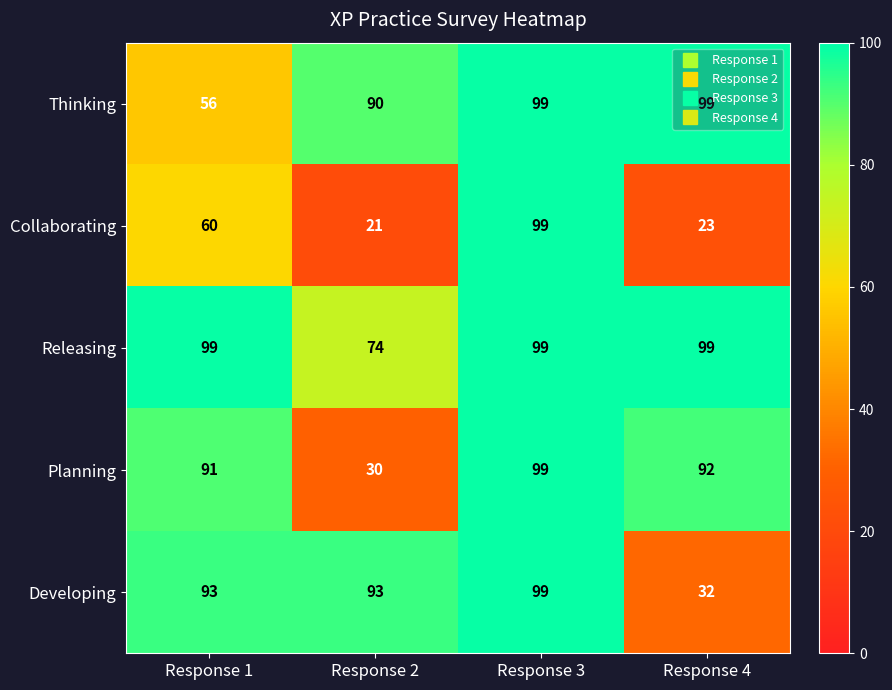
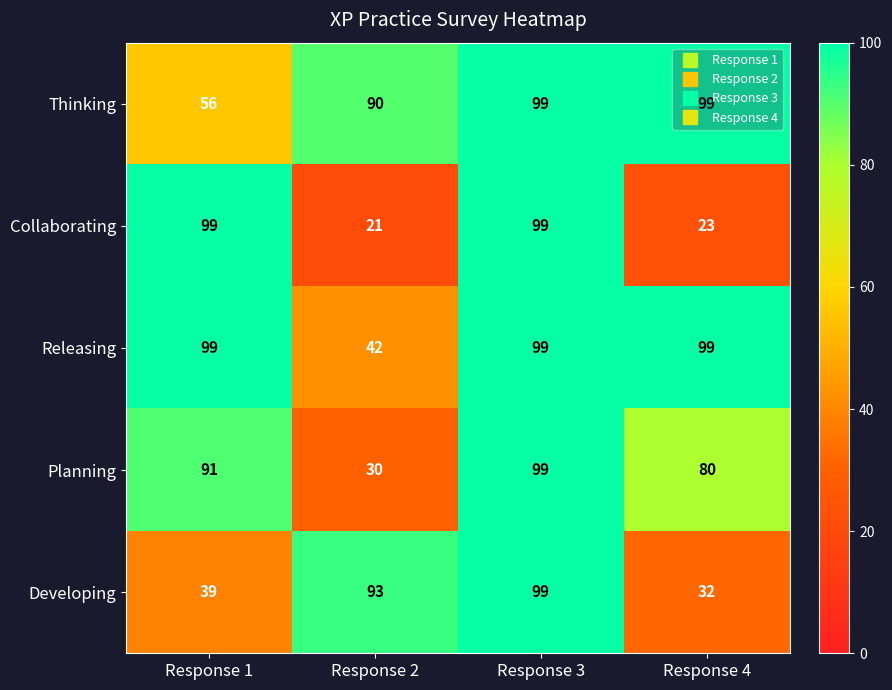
Collaborating, Response 1: 60 -> 99
Releasing, Response 2: 74 -> 42
Planning, Response 4: 92 -> 80
Developing, Response 1: 93 -> 39
